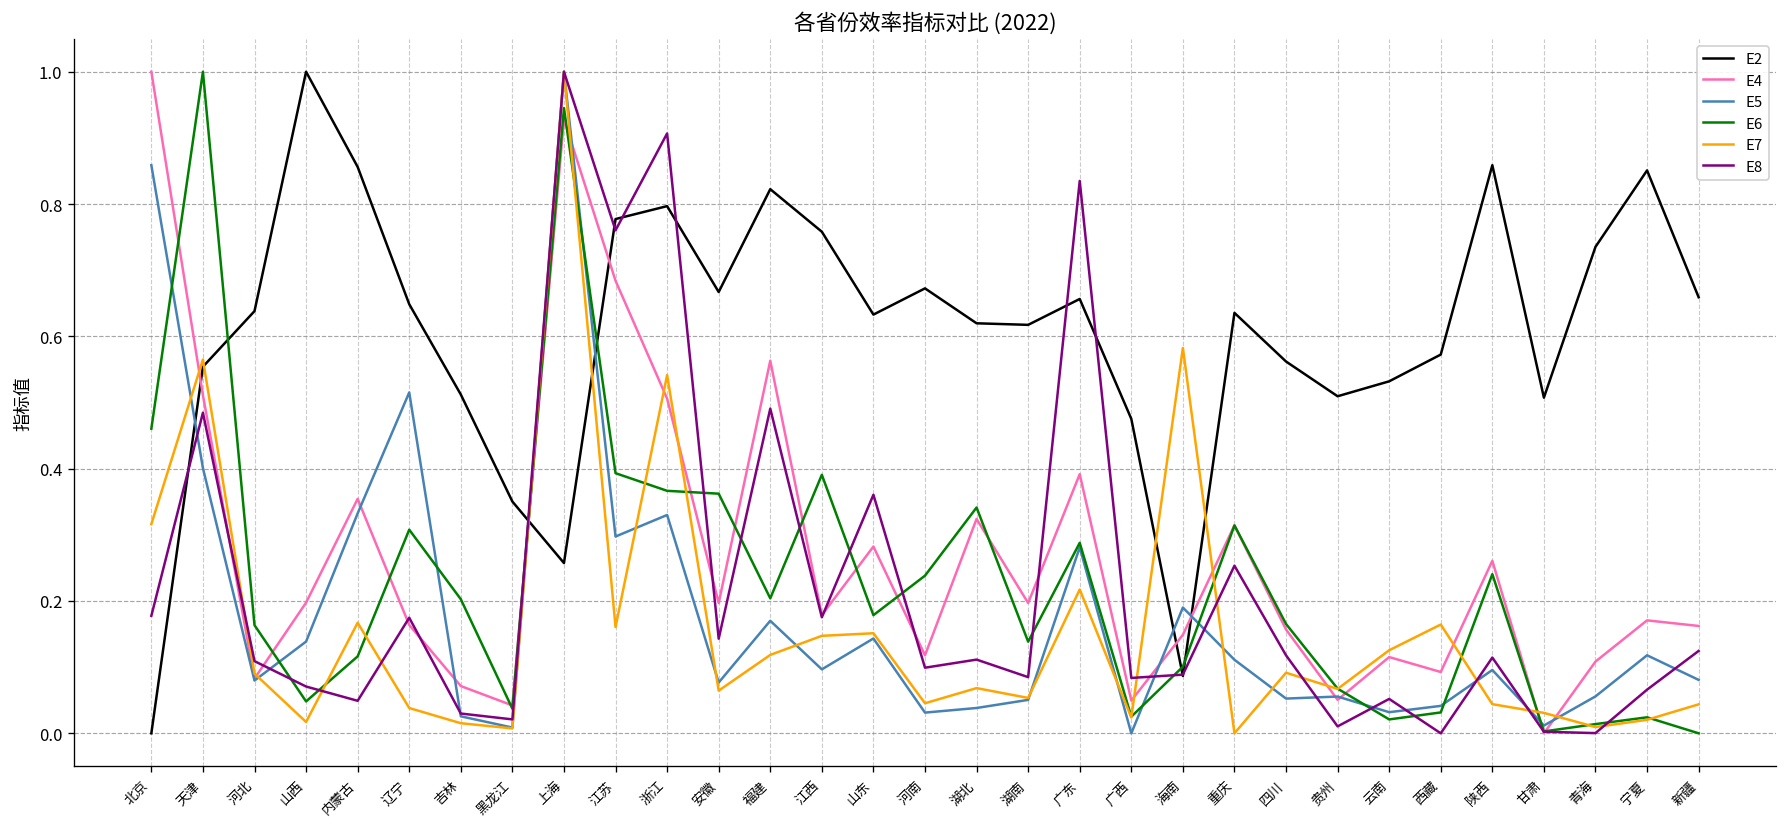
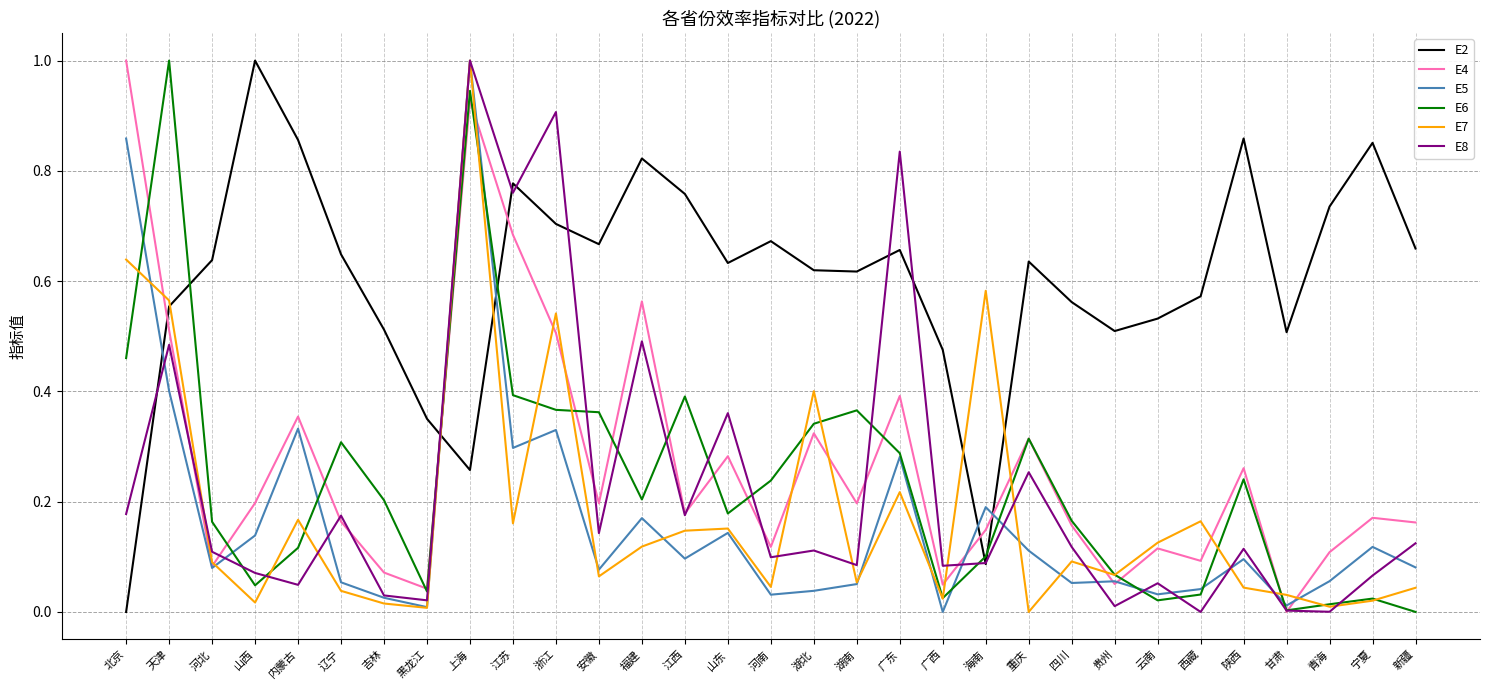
E7, 北京: 0.32 -> 0.64
E5, 辽宁: 0.52 -> 0.05
E2, 浙江: 0.80 -> 0.70
E7, 湖北: 0.07 -> 0.40
E6, 湖南: 0.14 -> 0.37
